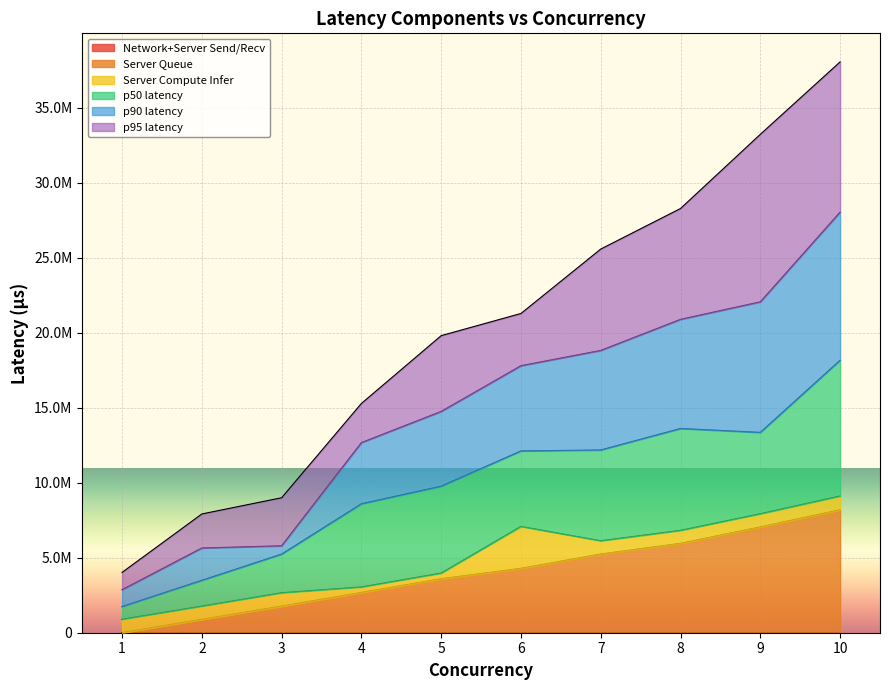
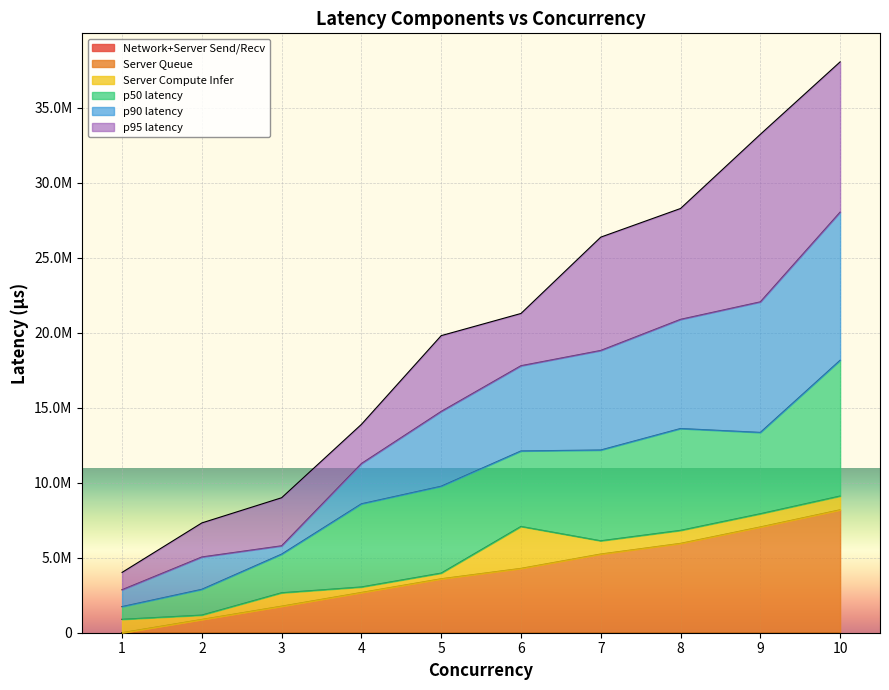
Server Compute Infer, 2: 900000 -> 300000
p90 latency, 4: 4100000 -> 2700000
p95 latency, 7: 6800000 -> 7600000
